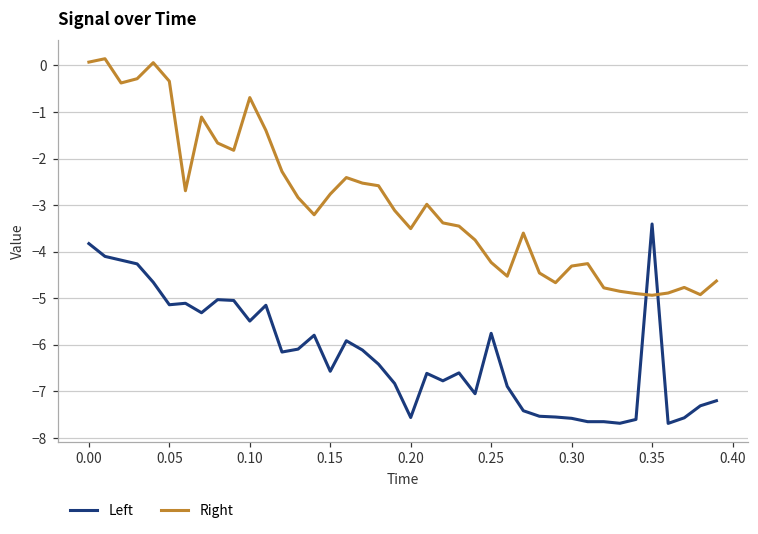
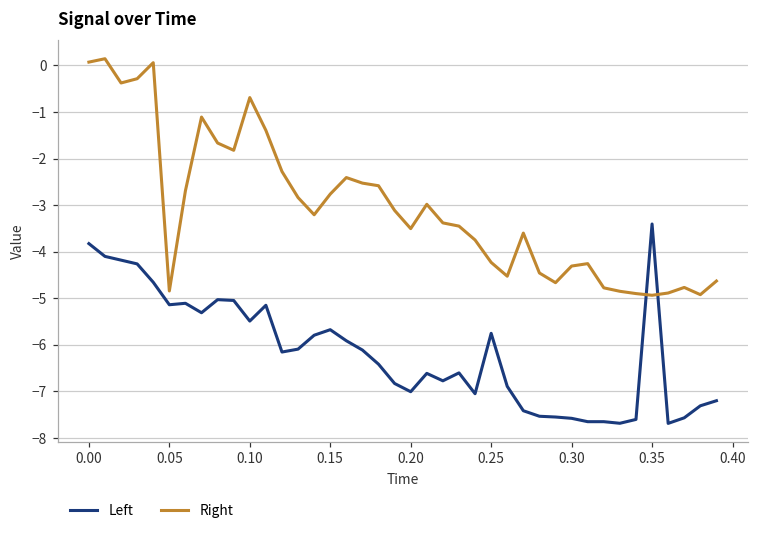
Right, 0.05: -0.3 -> -4.8
Left, 0.15: -6.6 -> -5.7
Left, 0.20: -7.6 -> -7.0
